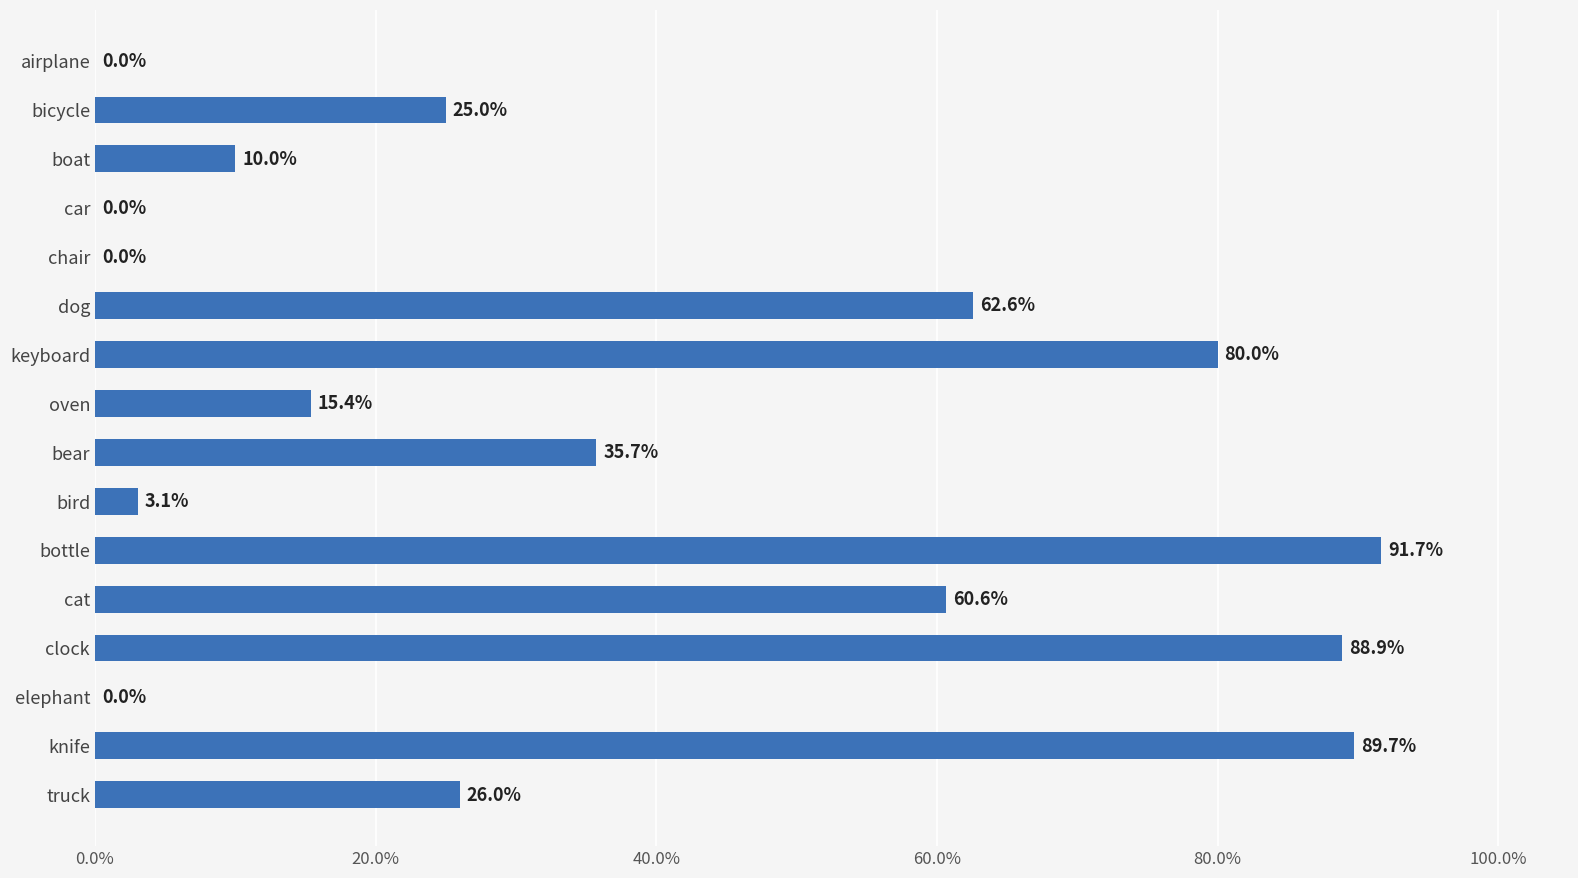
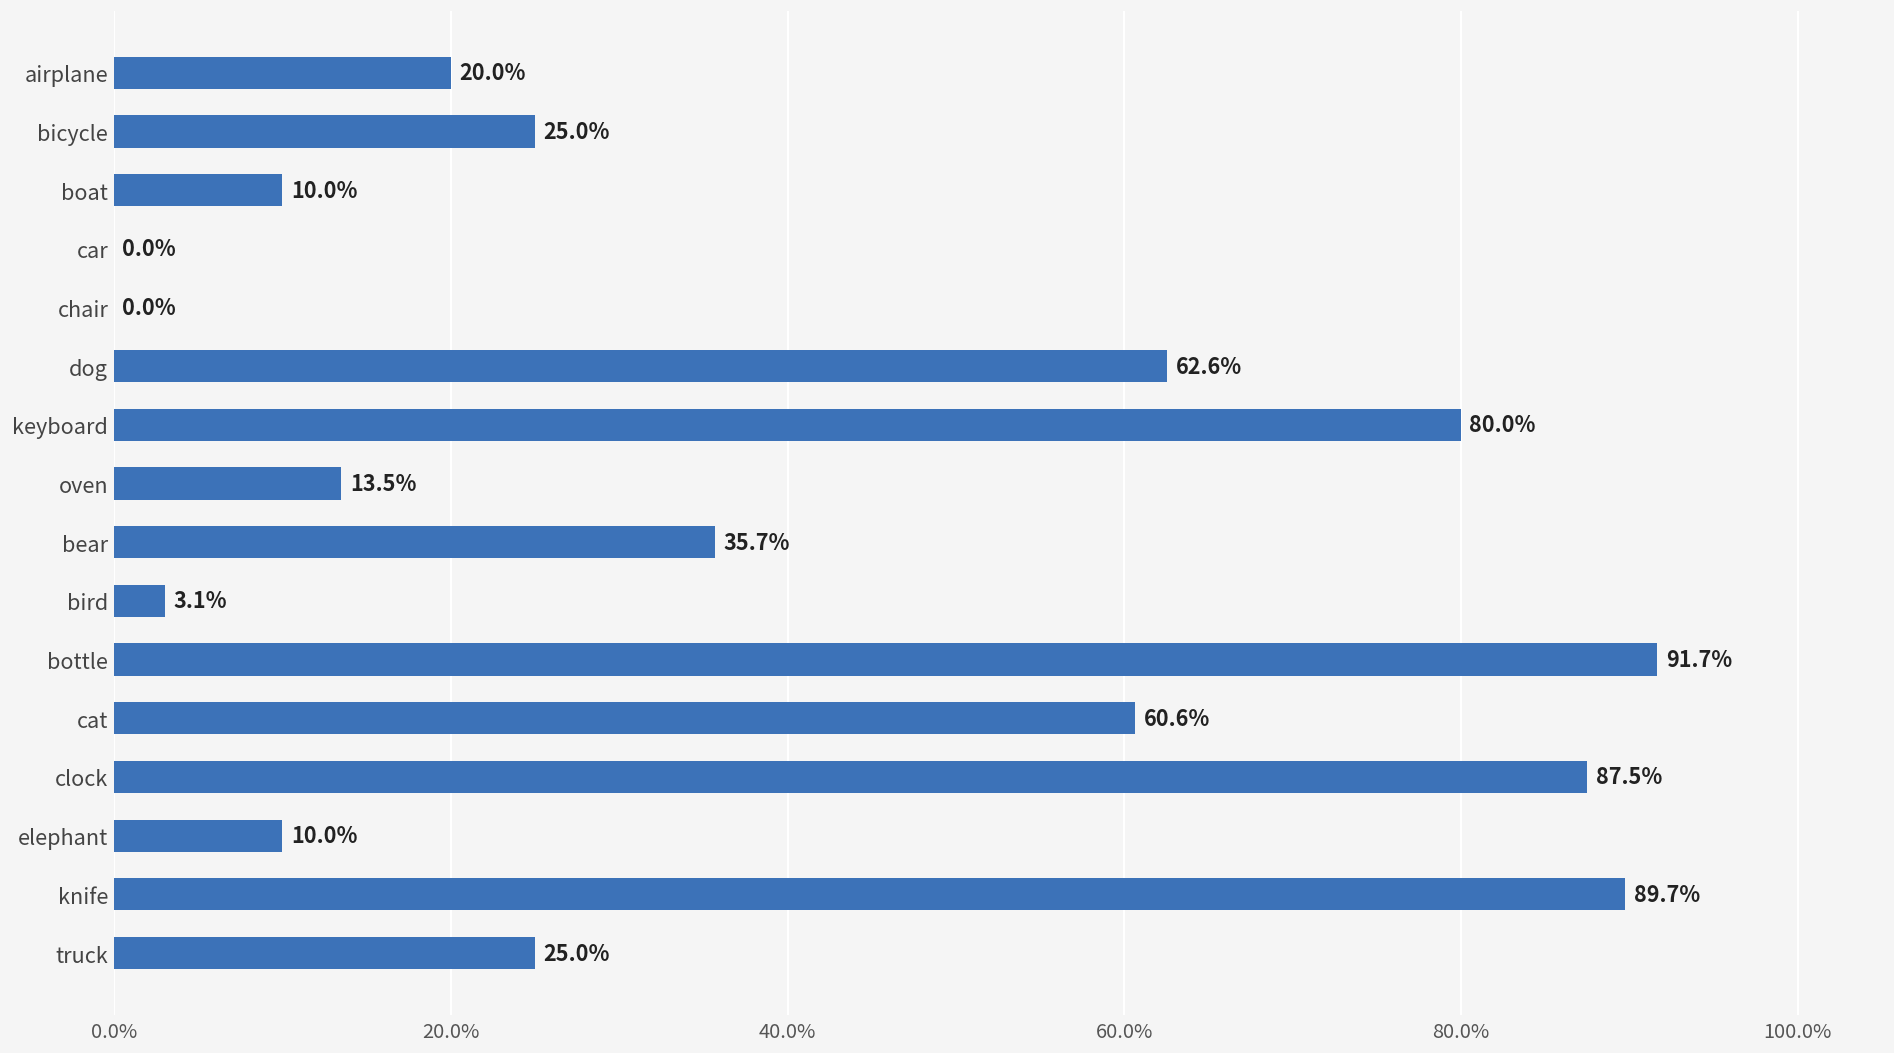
airplane: 0.0% -> 20.0%
oven: 15.4% -> 13.5%
clock: 88.9% -> 87.5%
elephant: 0.0% -> 10.0%
truck: 26.0% -> 25.0%
